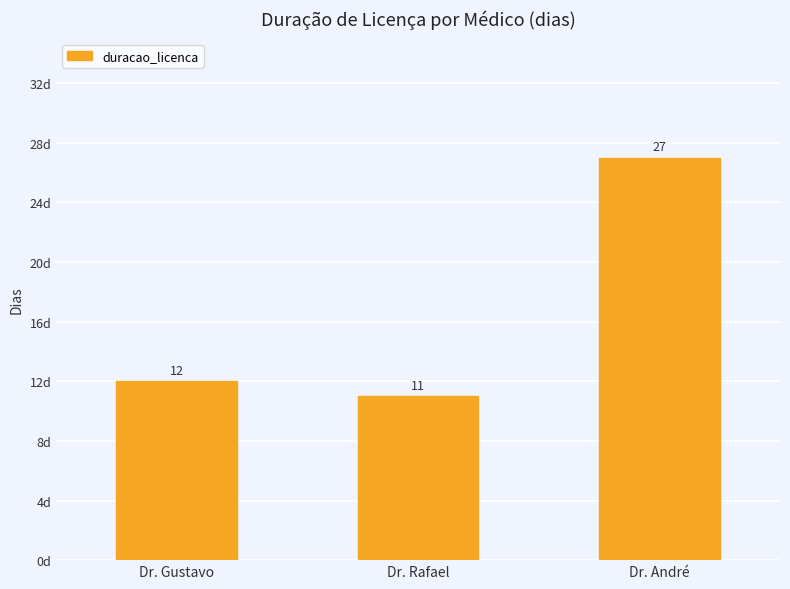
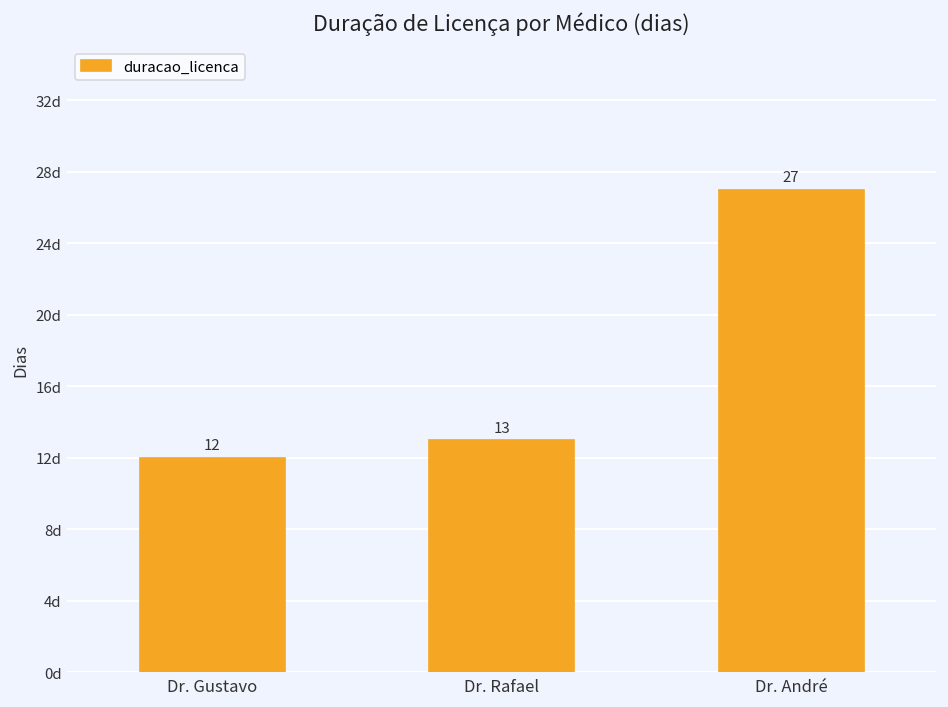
Dr. Rafael: 11 -> 13
